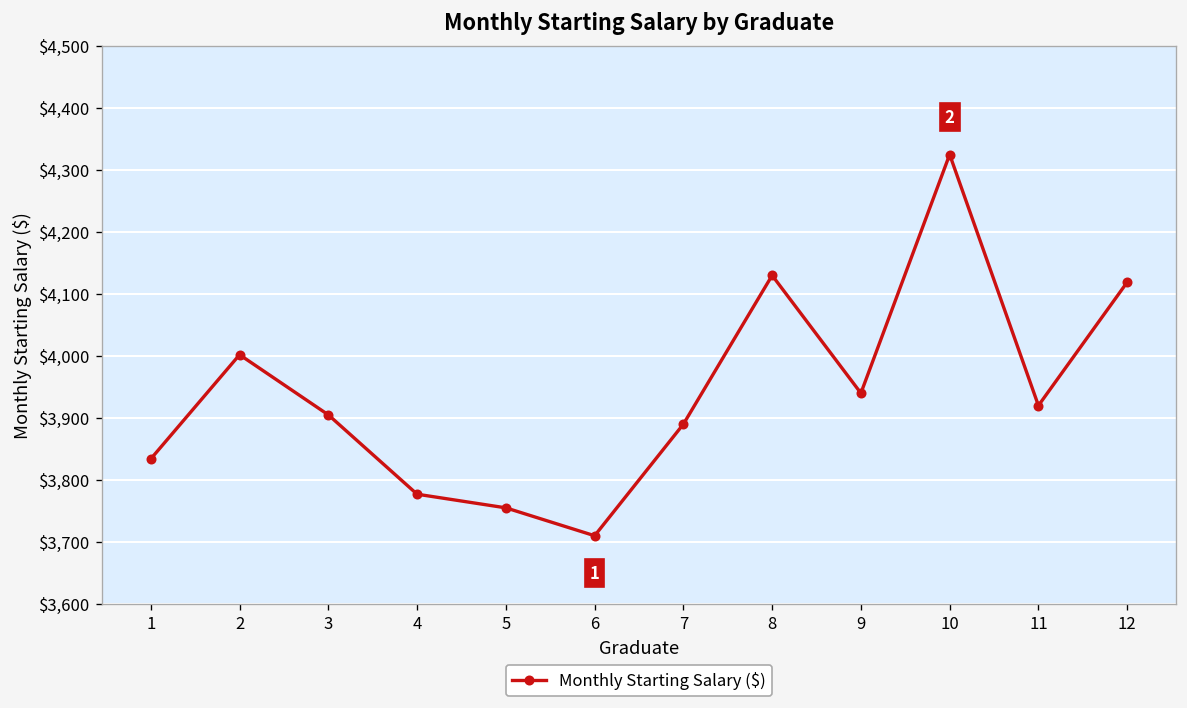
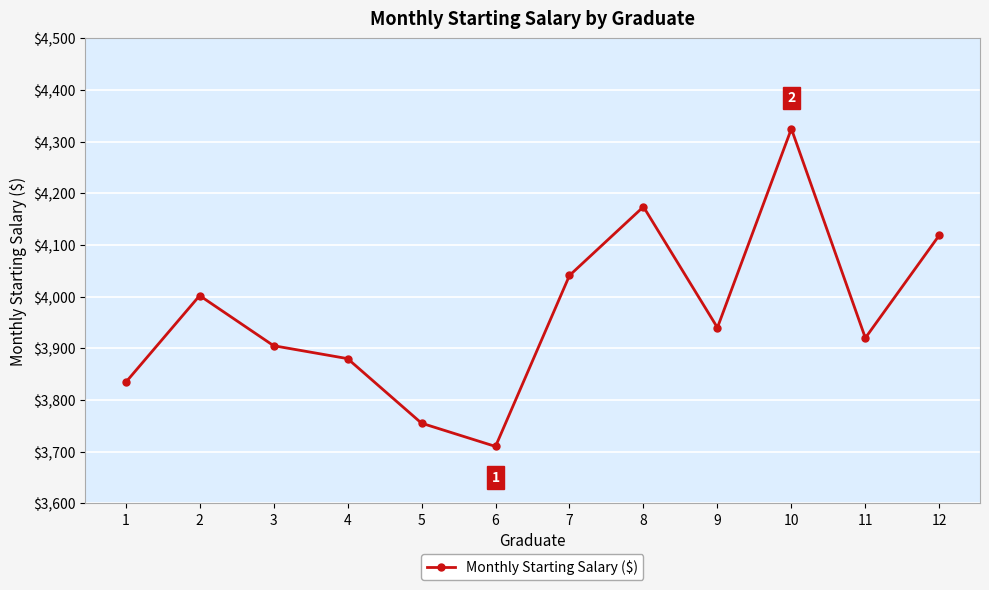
4: $3,780 -> $3,880
7: $3,890 -> $4,040
8: $4,130 -> $4,170
